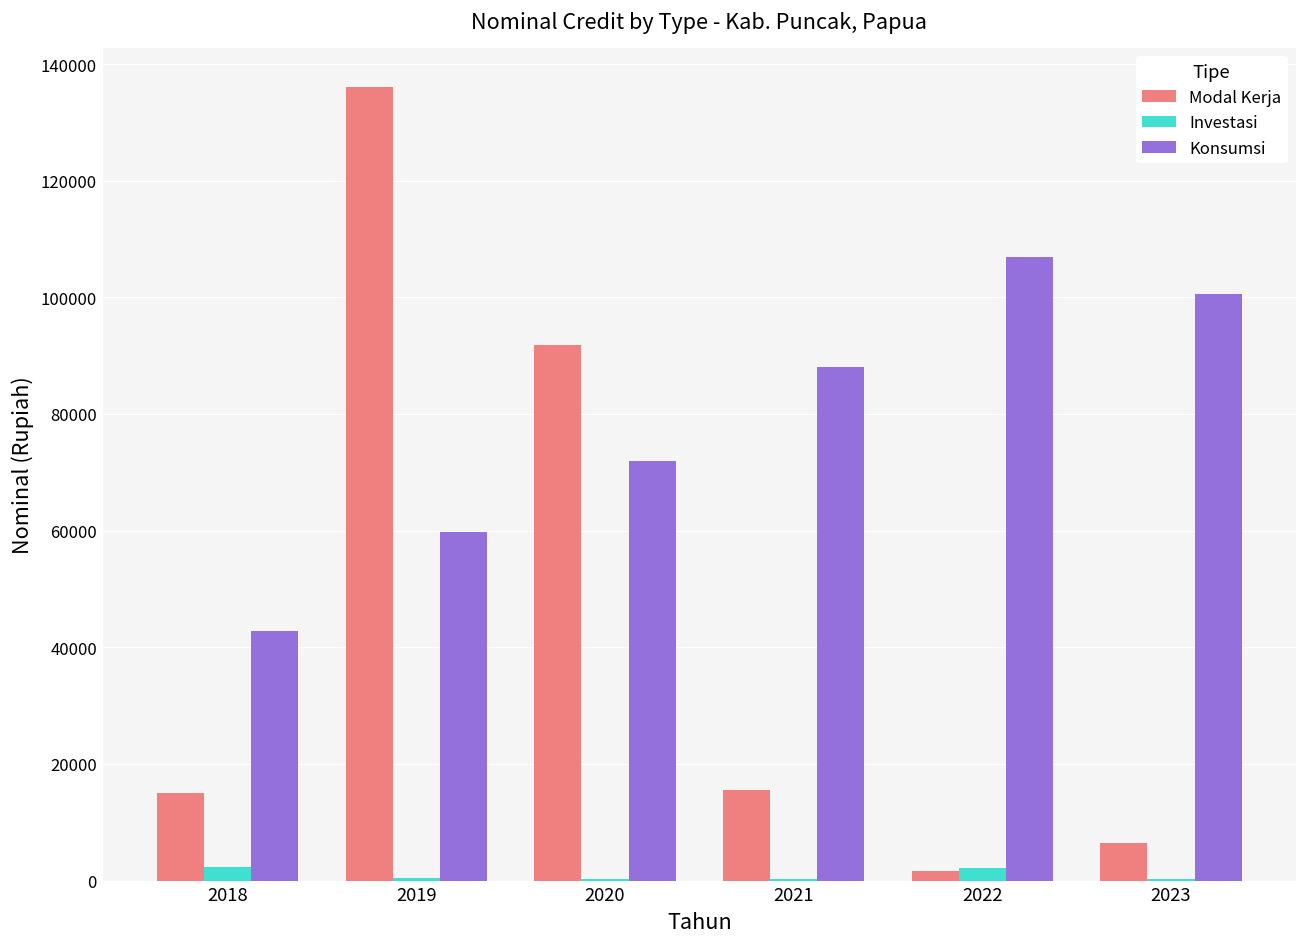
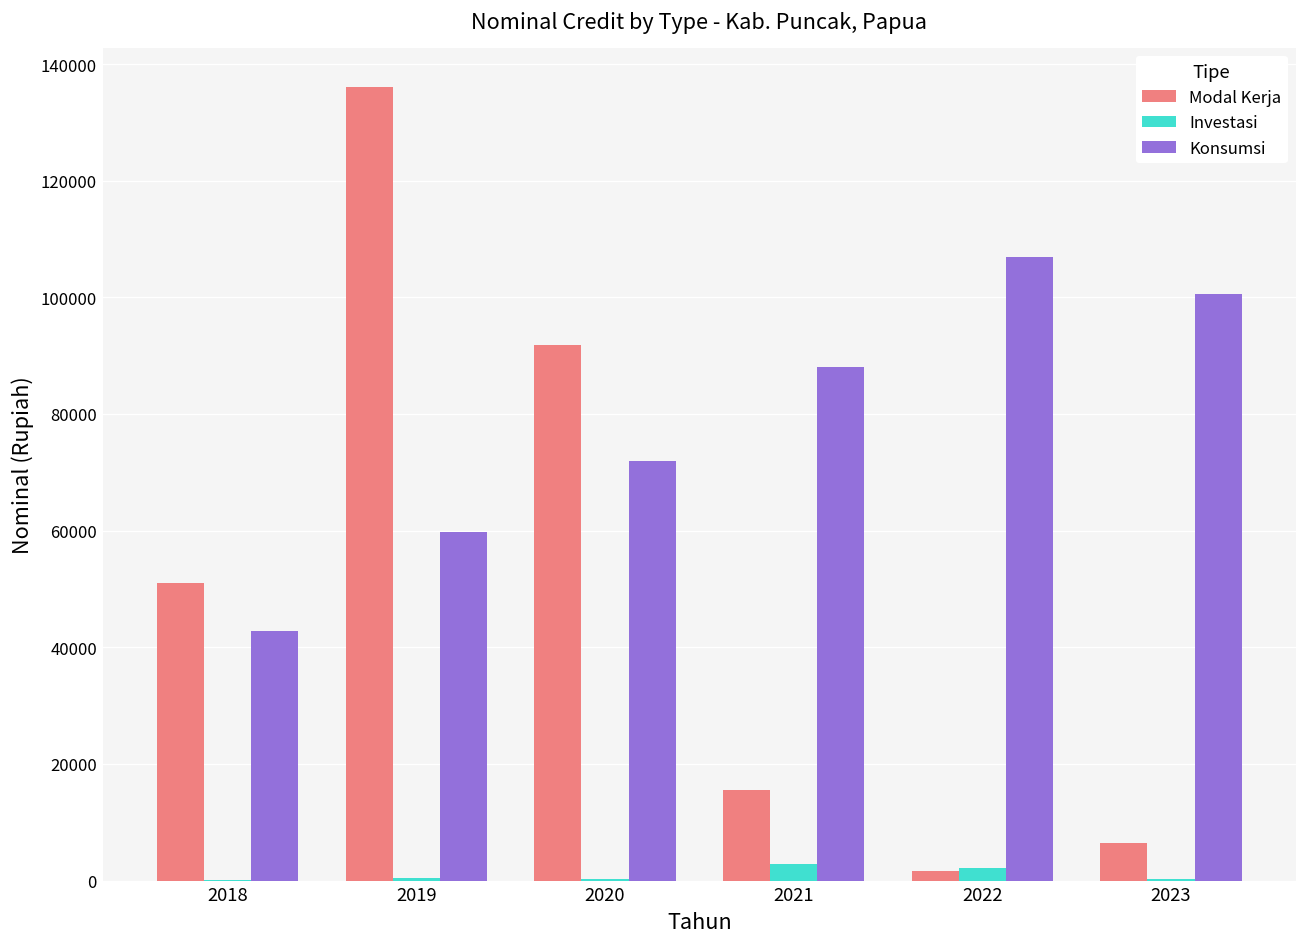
Modal Kerja, 2018: 15000 -> 51000
Investasi, 2018: 2000 -> 0
Investasi, 2021: 0 -> 3000
